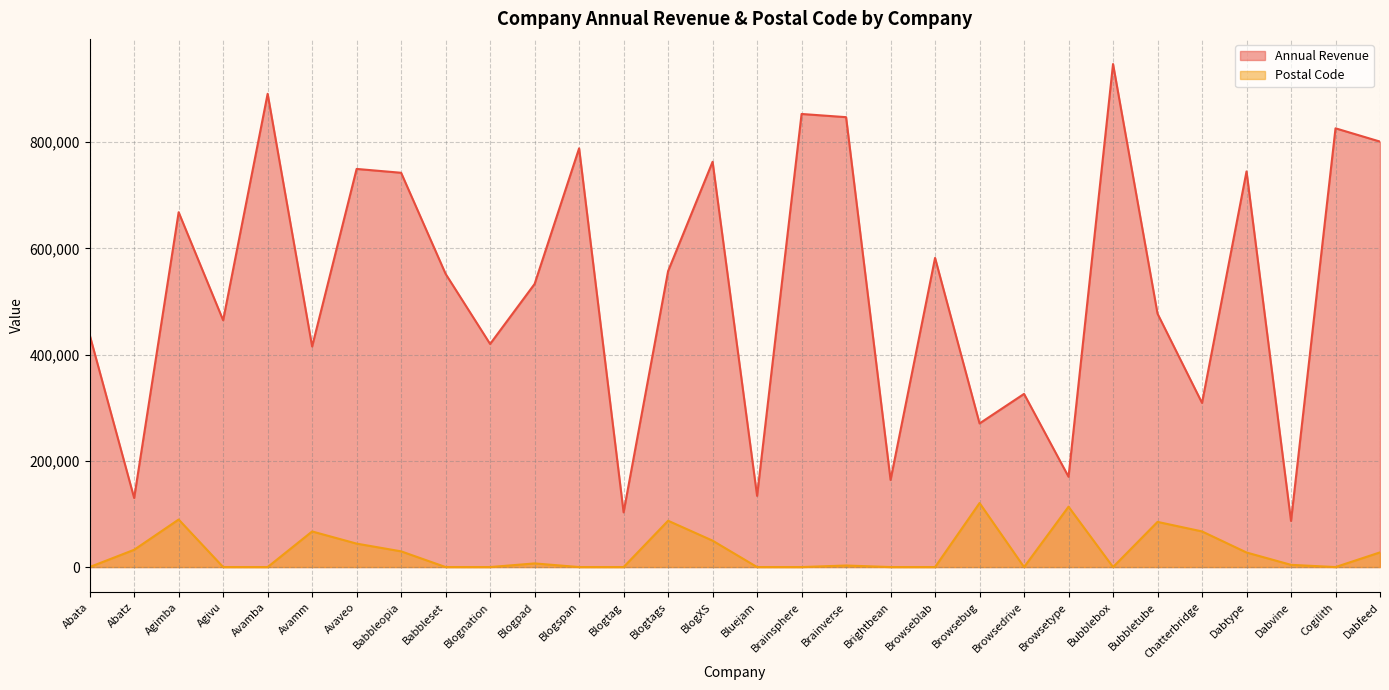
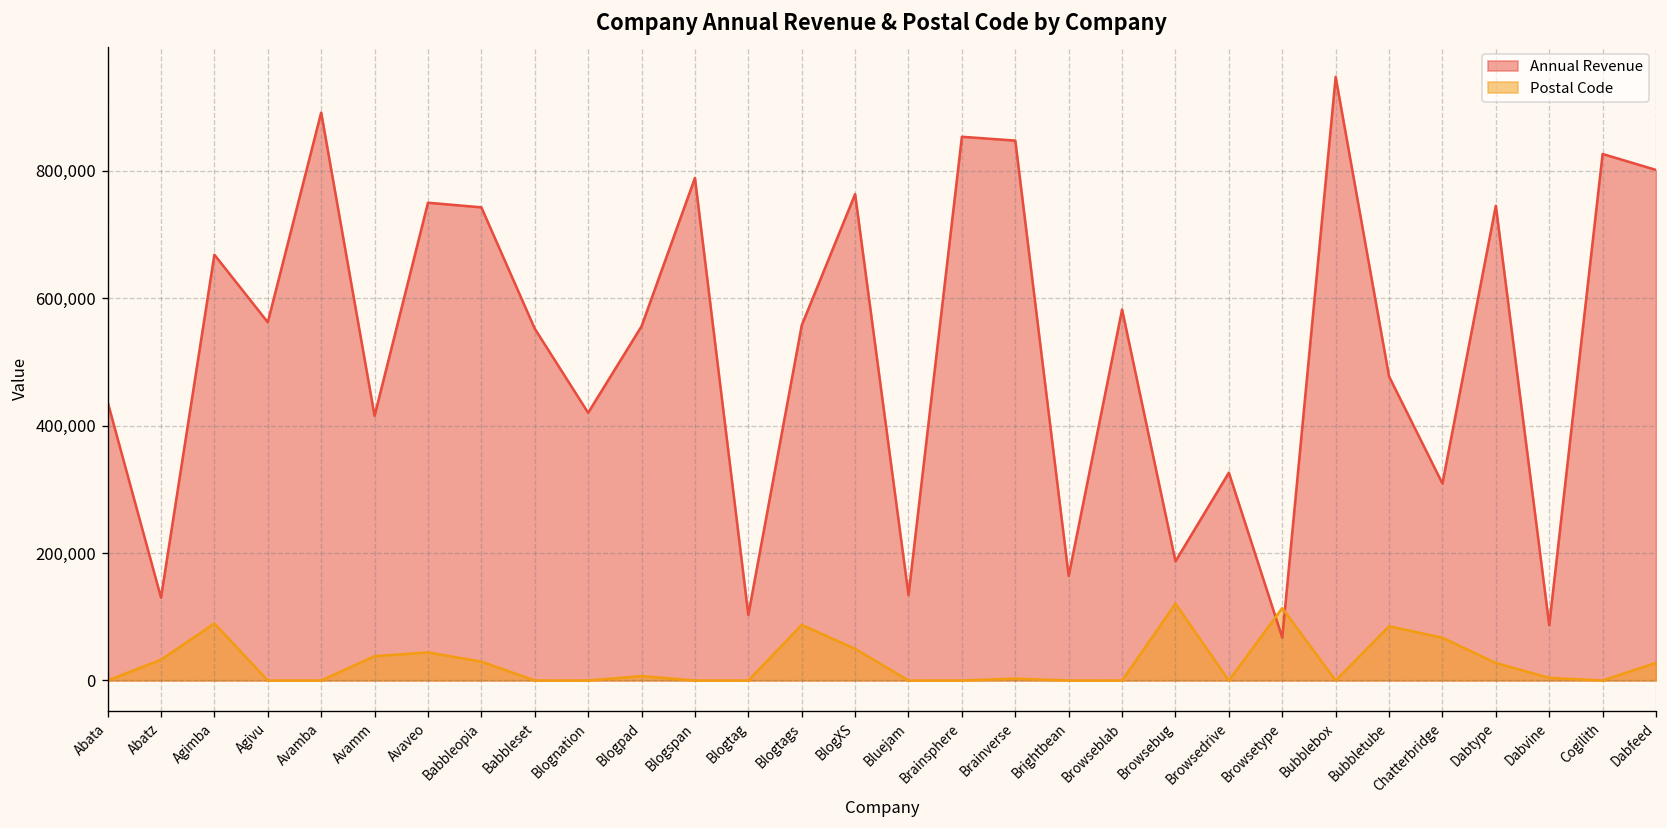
Annual Revenue, Agivu: 460,000 -> 560,000
Postal Code, Avamm: 70,000 -> 40,000
Annual Revenue, Blogpad: 530,000 -> 560,000
Annual Revenue, Browsebug: 270,000 -> 190,000
Annual Revenue, Browsetype: 170,000 -> 70,000
